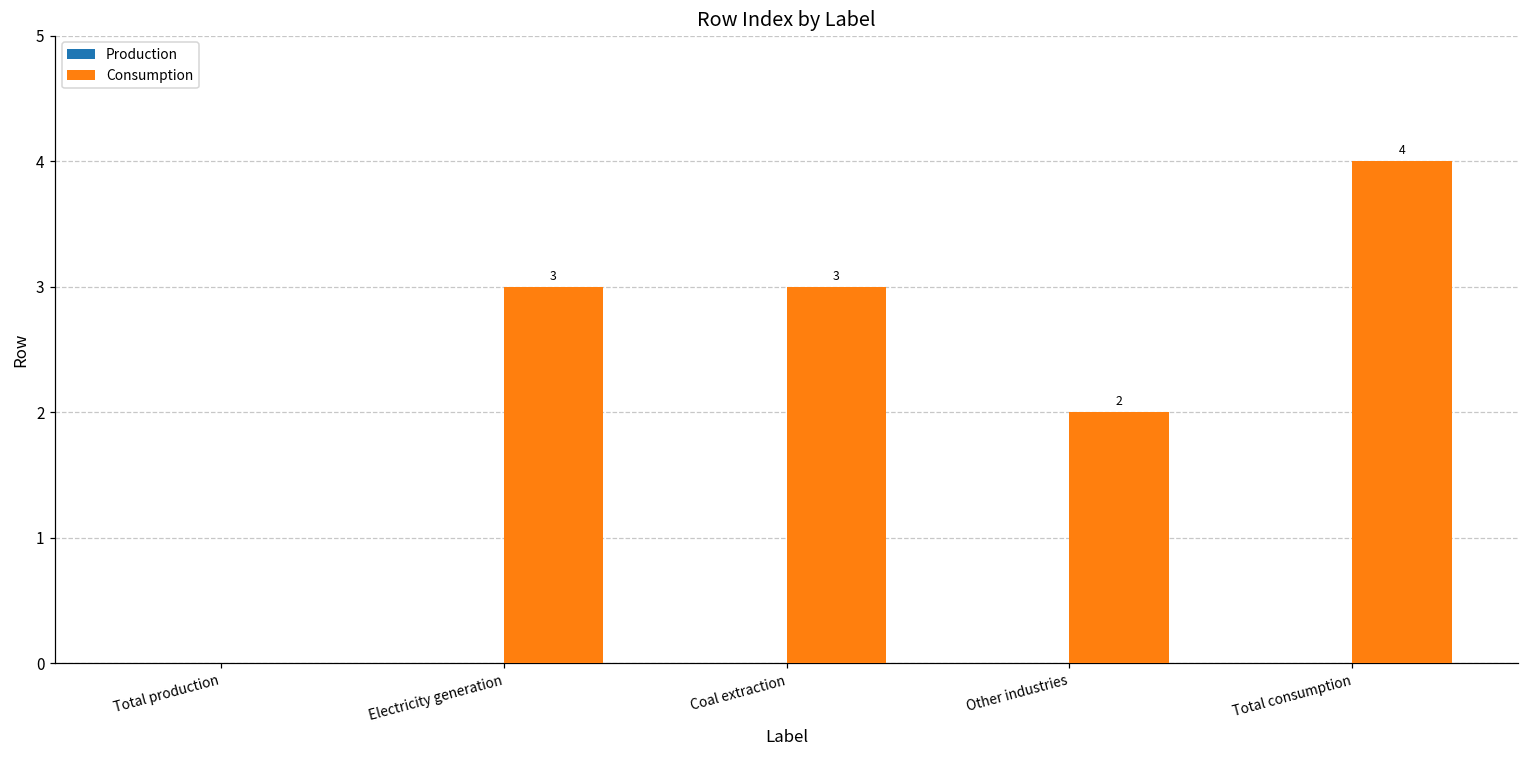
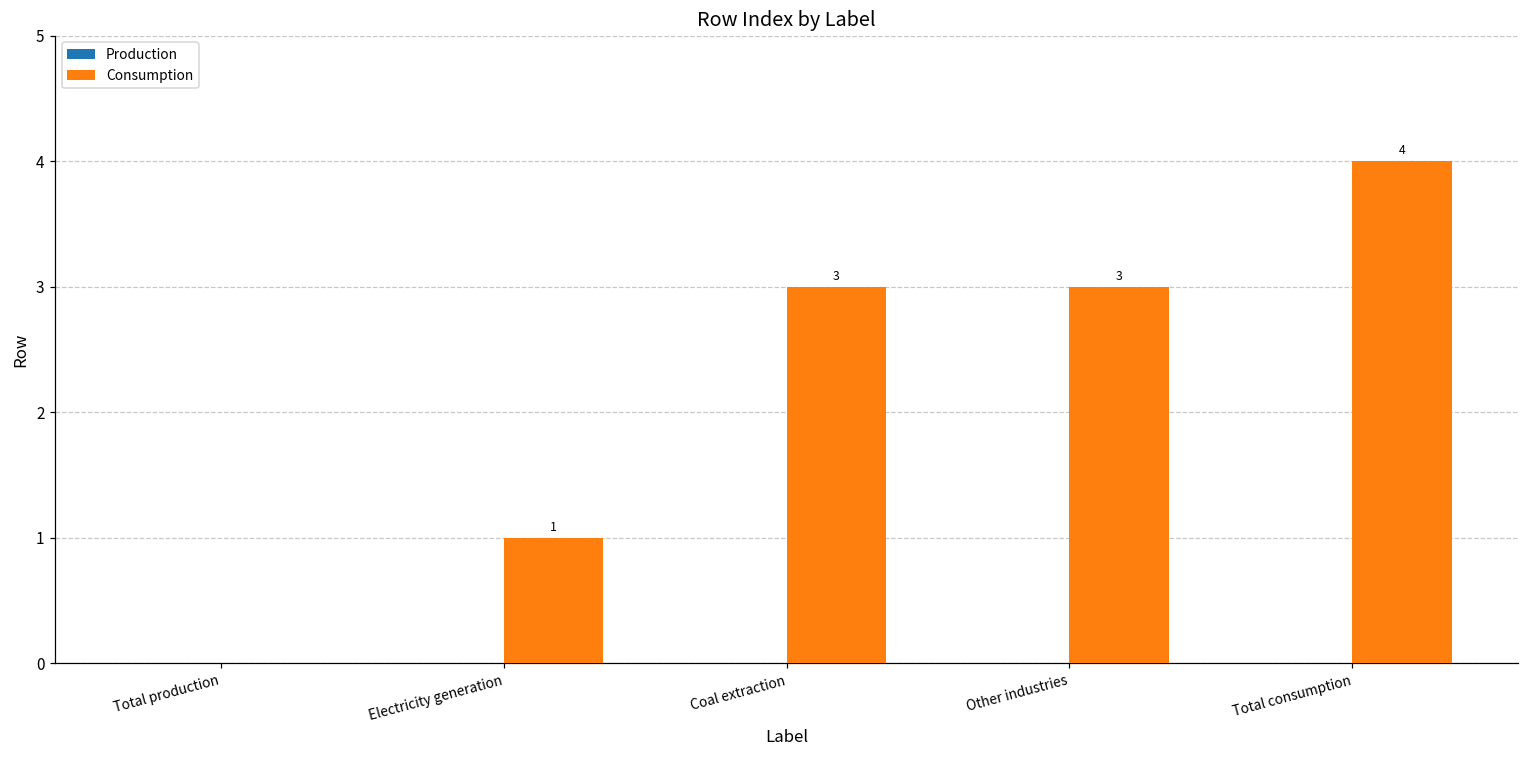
Consumption, Electricity generation: 3 -> 1
Consumption, Other industries: 2 -> 3
